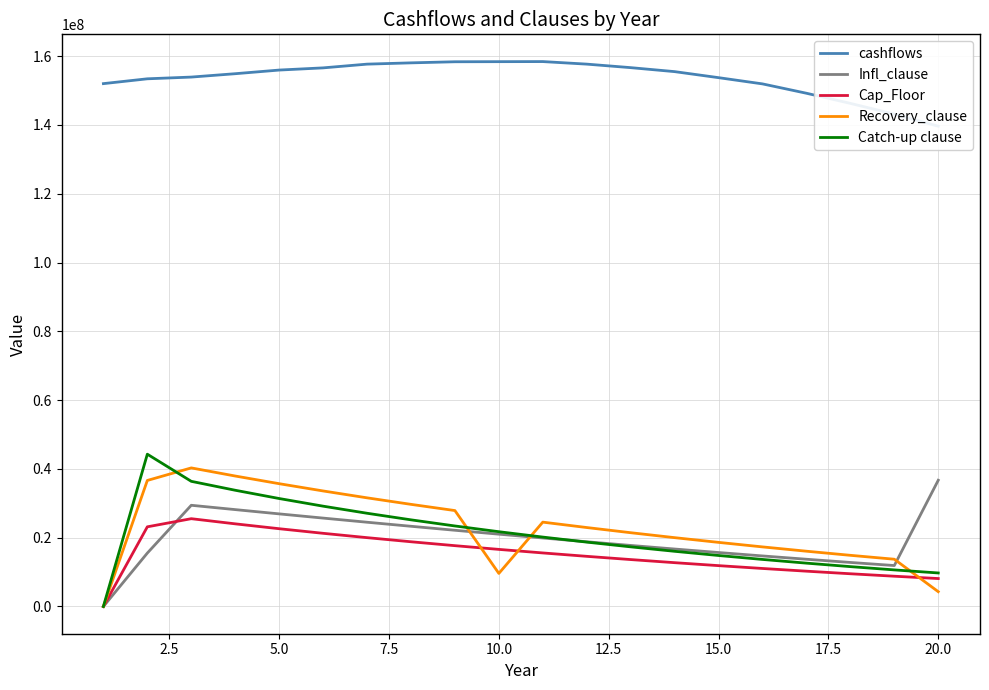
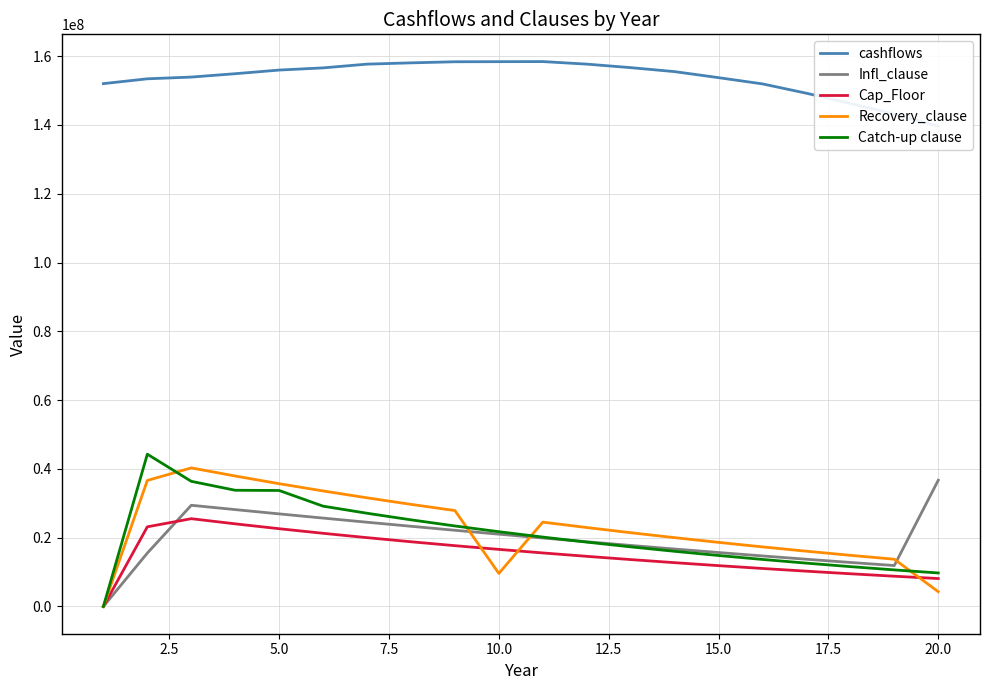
Catch-up clause, 5.0: 31000000 -> 34000000
